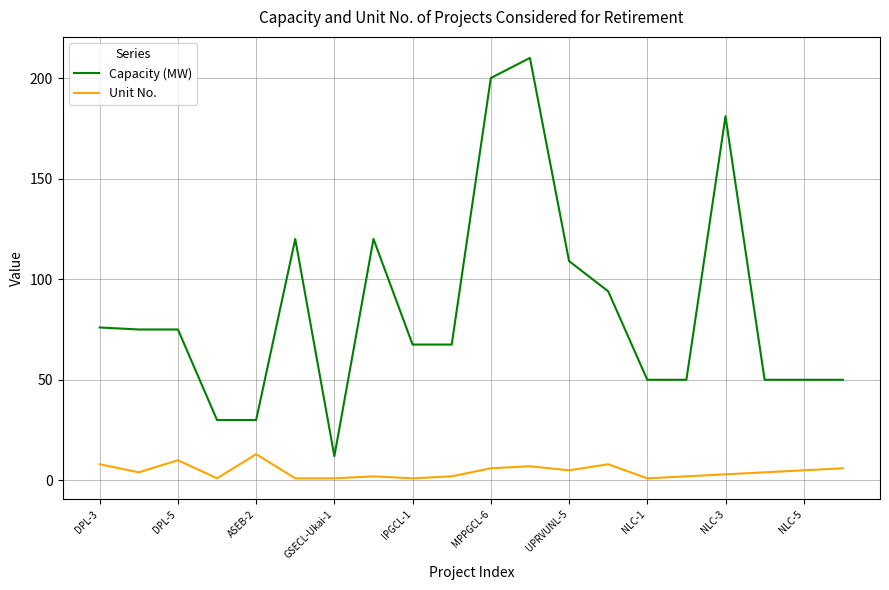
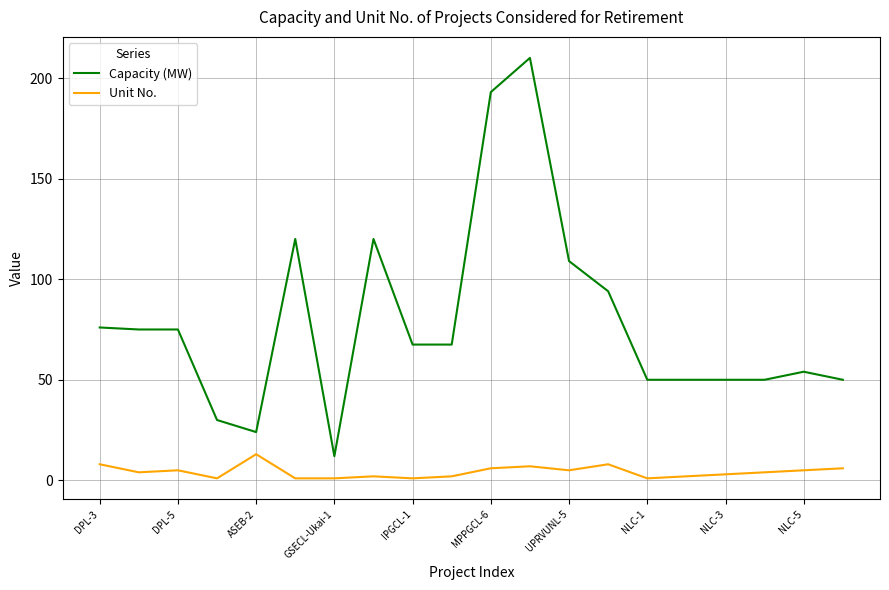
Unit No., DPL-5: 10 -> 5
Capacity (MW), ASEB-2: 30 -> 24
Capacity (MW), MPPGCL-6: 200 -> 193
Capacity (MW), NLC-3: 181 -> 50
Capacity (MW), NLC-5: 50 -> 54
